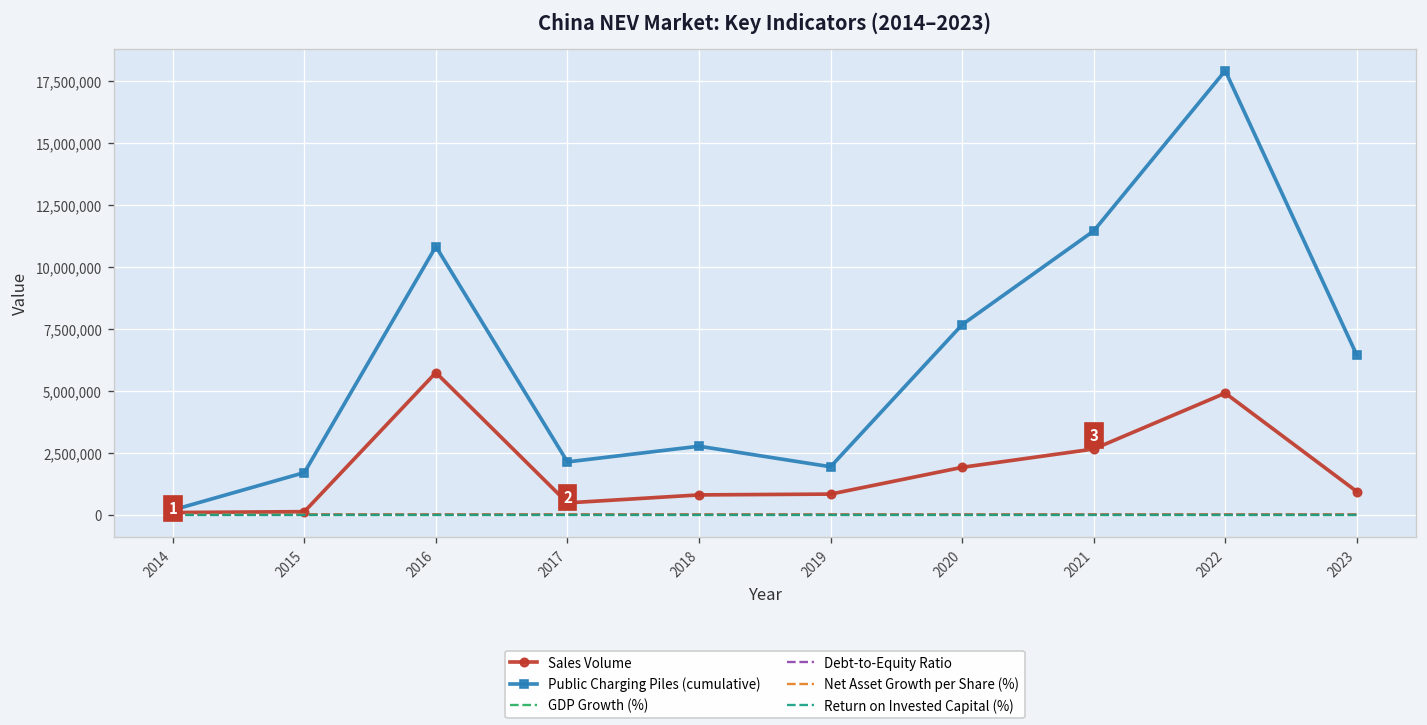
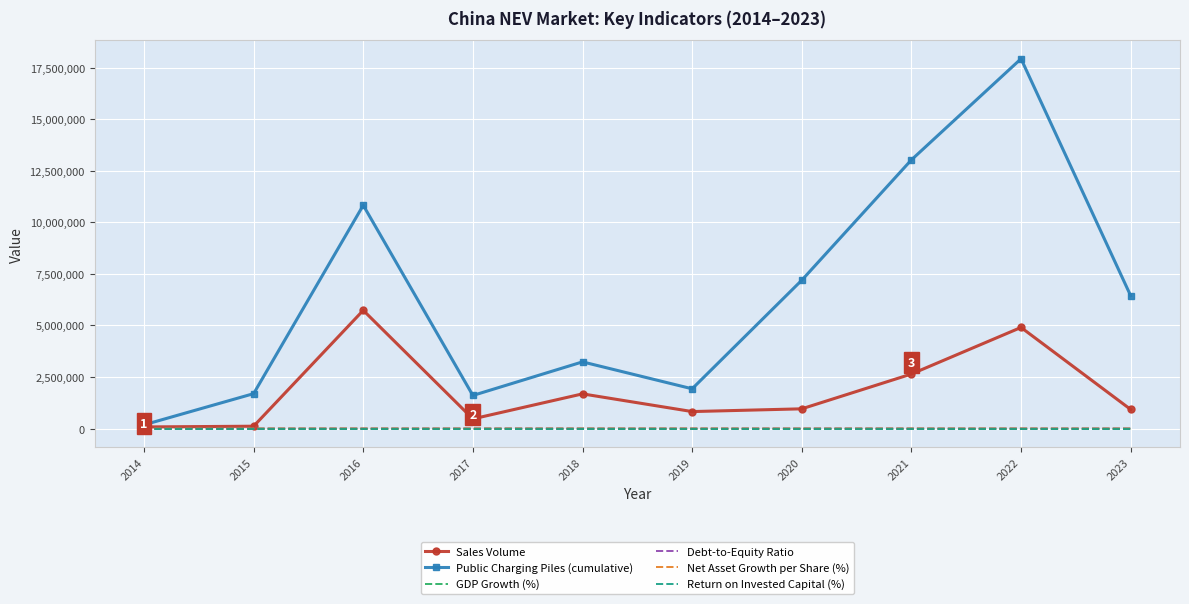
Public Charging Piles (cumulative), 2017: 2,100,000 -> 1,600,000
Sales Volume, 2018: 800,000 -> 1,700,000
Public Charging Piles (cumulative), 2018: 2,800,000 -> 3,200,000
Sales Volume, 2020: 1,900,000 -> 1,000,000
Public Charging Piles (cumulative), 2020: 7,700,000 -> 7,200,000
Public Charging Piles (cumulative), 2021: 11,500,000 -> 13,000,000
